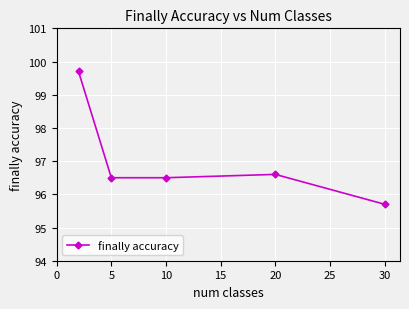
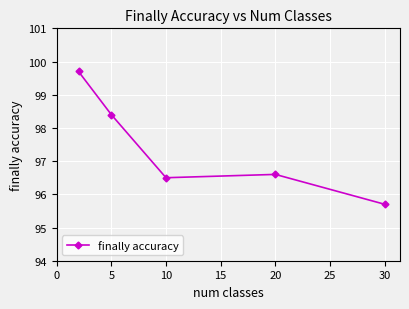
5: 96.5 -> 98.4
